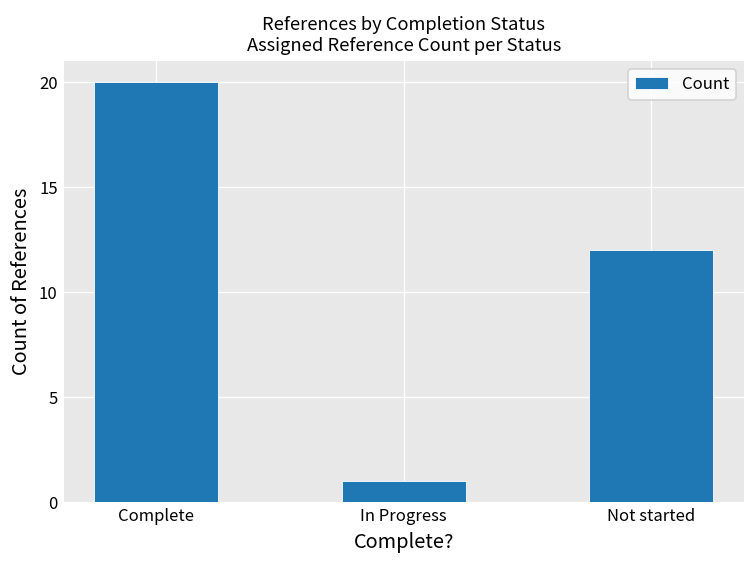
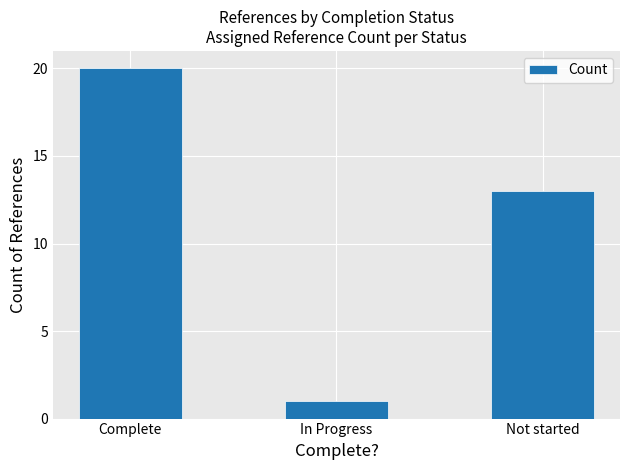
Not started: 12 -> 13
